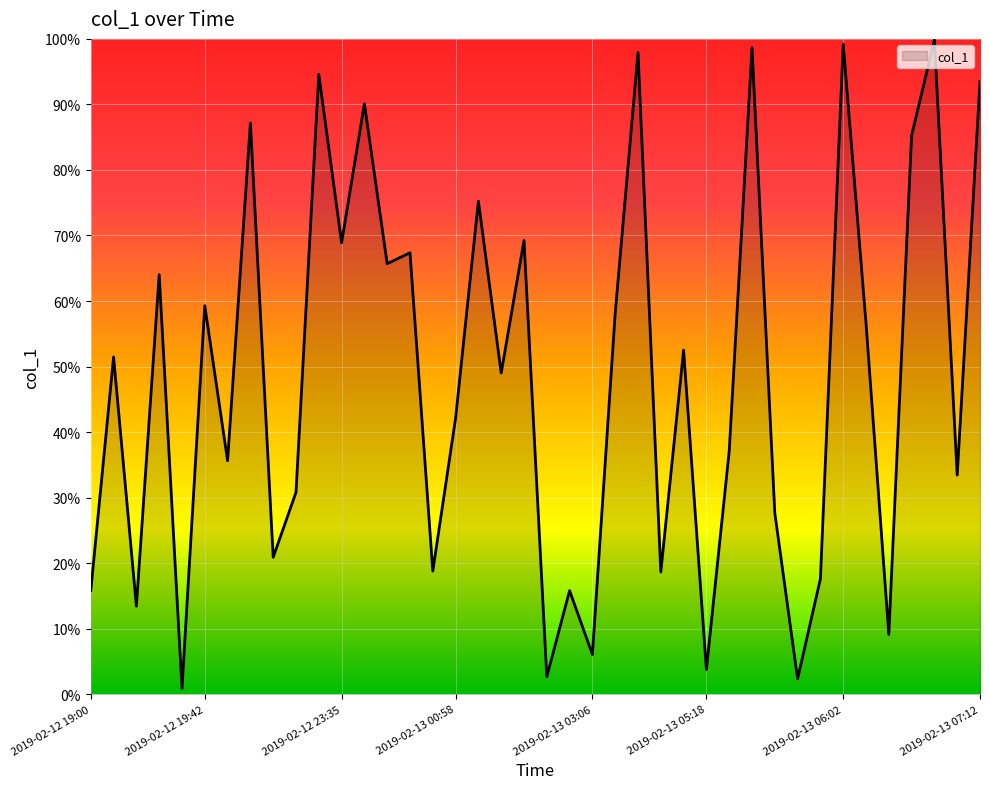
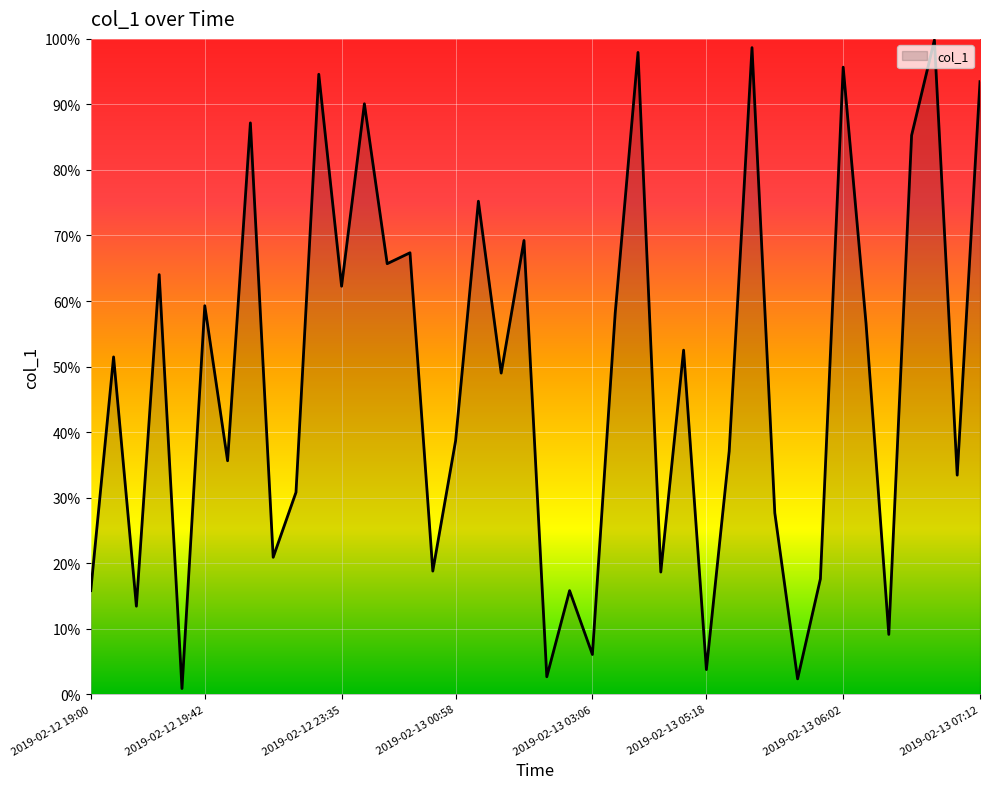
2019-02-12 23:35: 69% -> 62%
2019-02-13 00:58: 42% -> 39%
2019-02-13 06:02: 99% -> 96%
